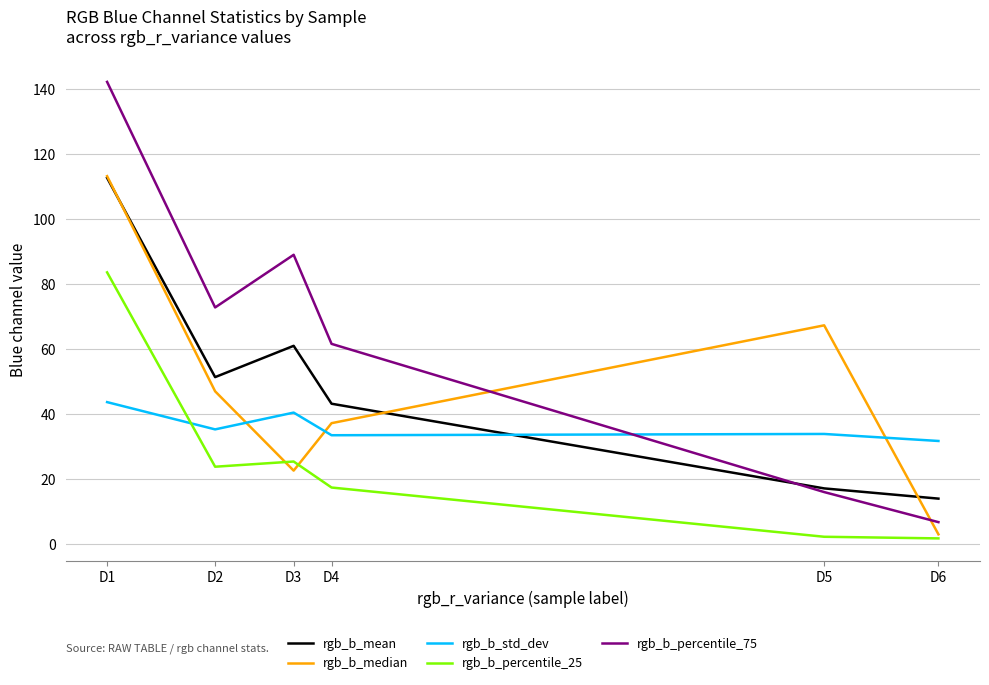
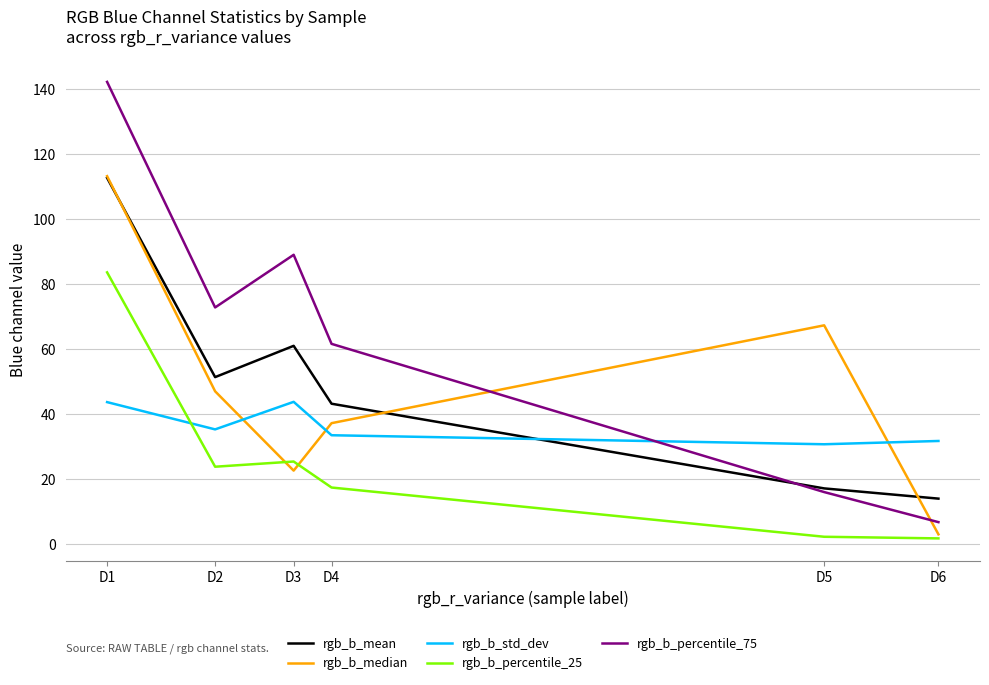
rgb_b_std_dev, D3: 40 -> 44
rgb_b_std_dev, D5: 34 -> 31
